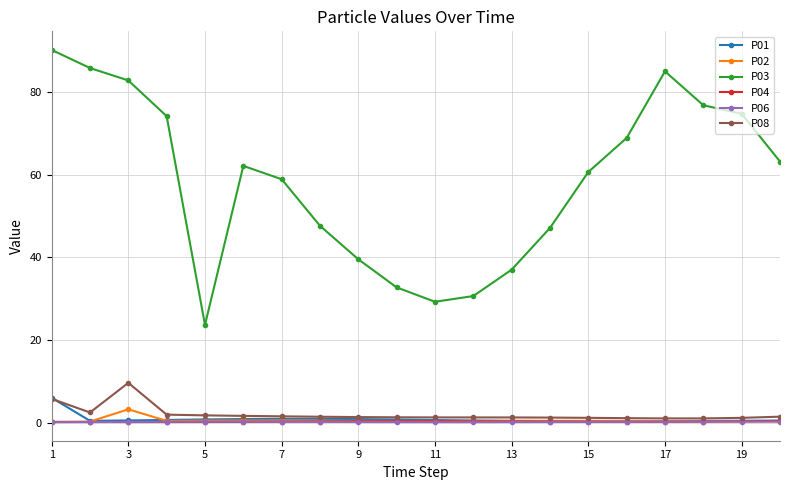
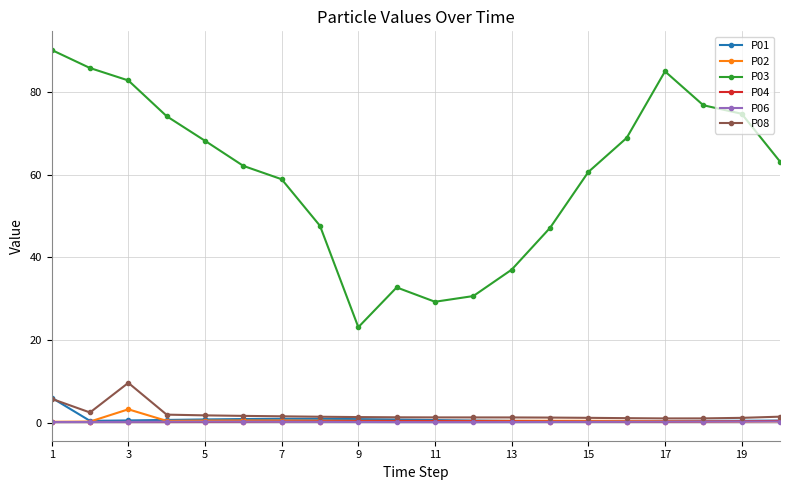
P03, 5: 24 -> 68
P03, 9: 40 -> 23
